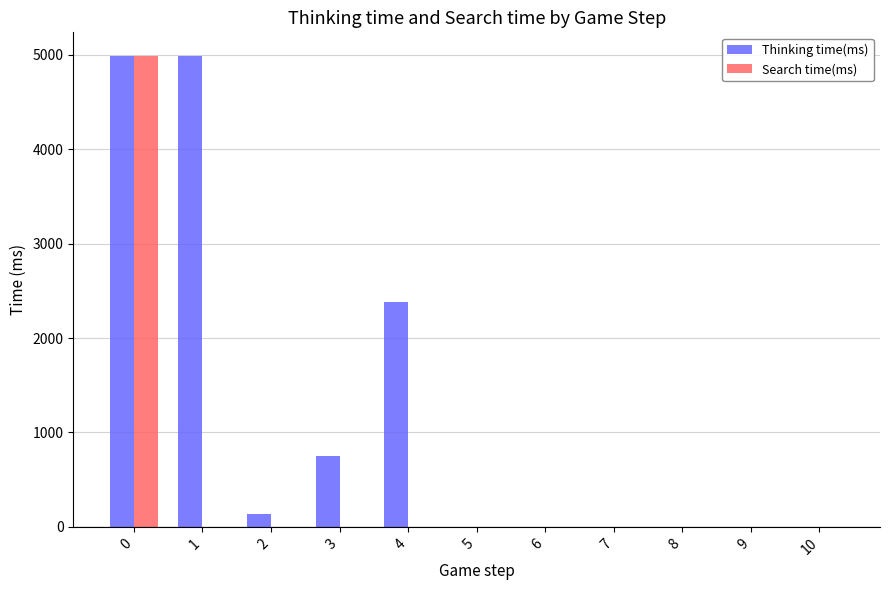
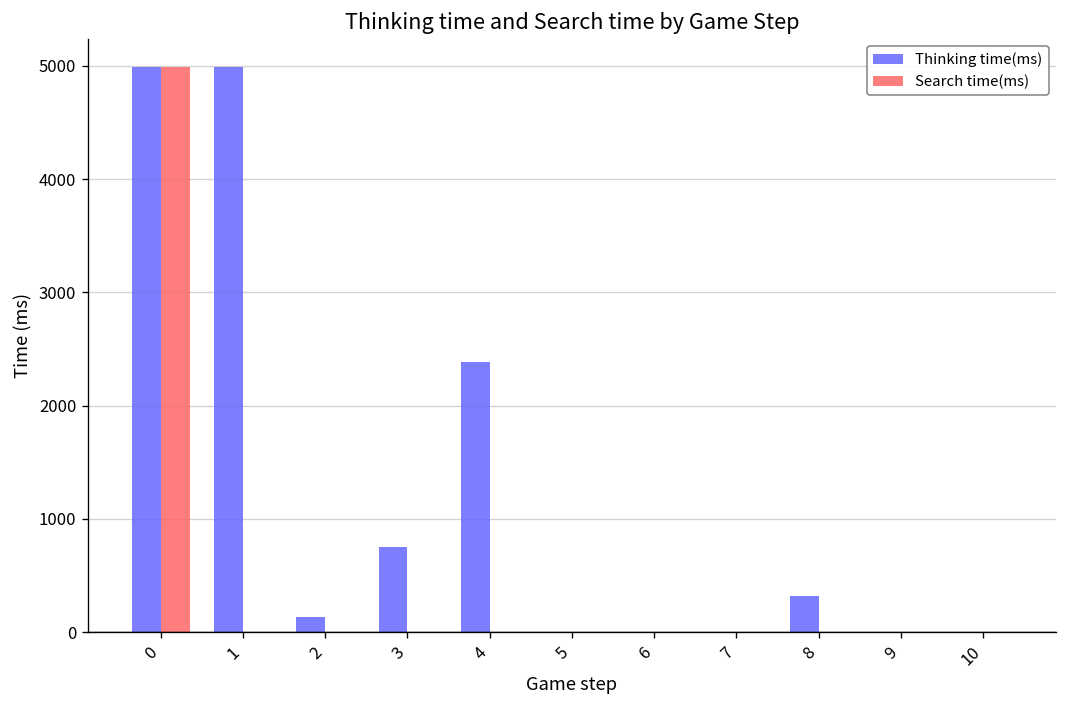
Thinking time(ms), 8: 0 -> 300
